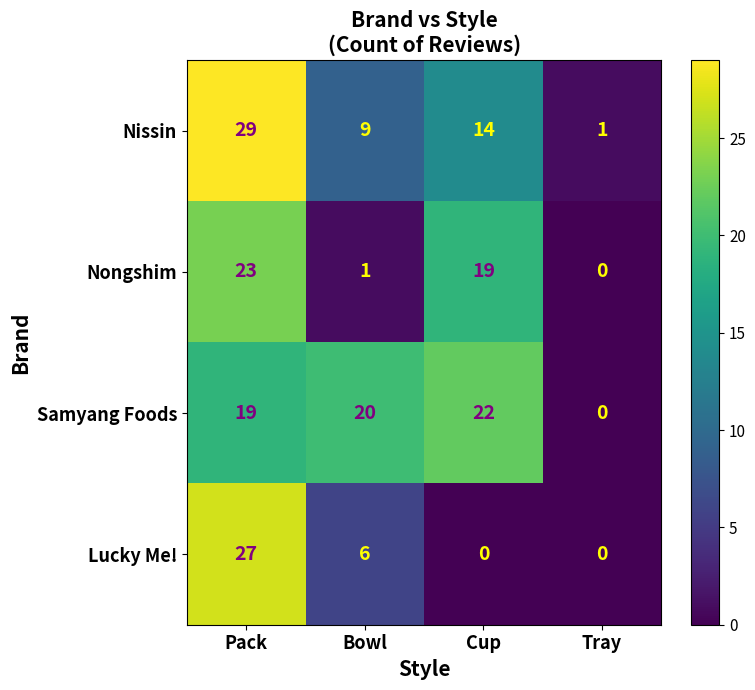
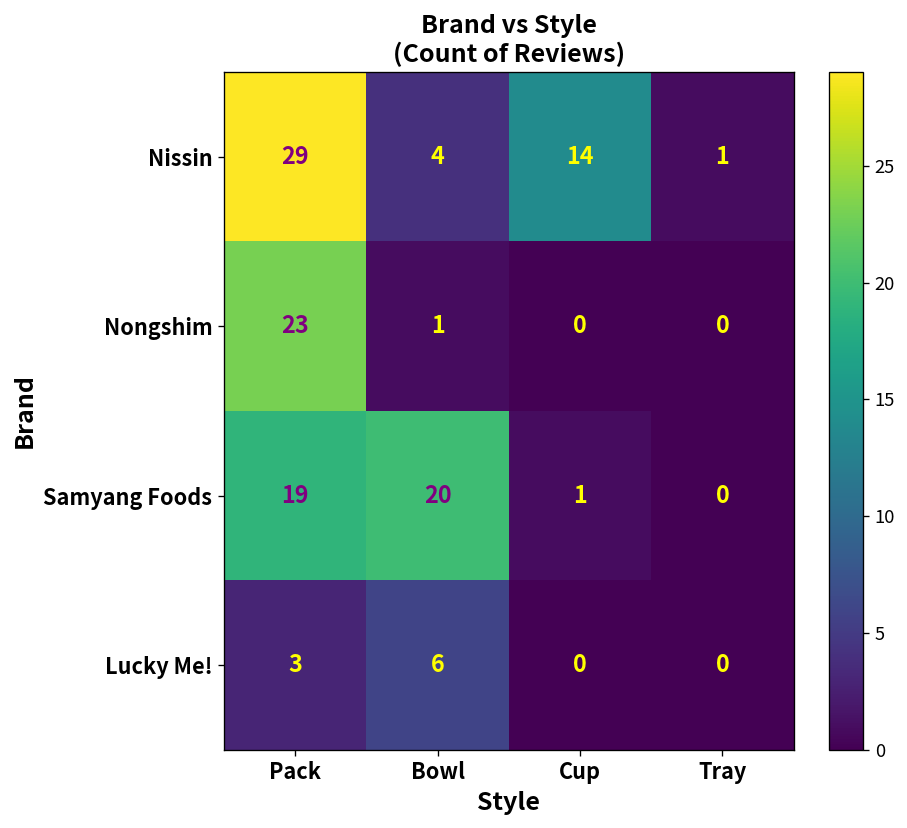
Nissin, Bowl: 9 -> 4
Nongshim, Cup: 19 -> 0
Samyang Foods, Cup: 22 -> 1
Lucky Me!, Pack: 27 -> 3
